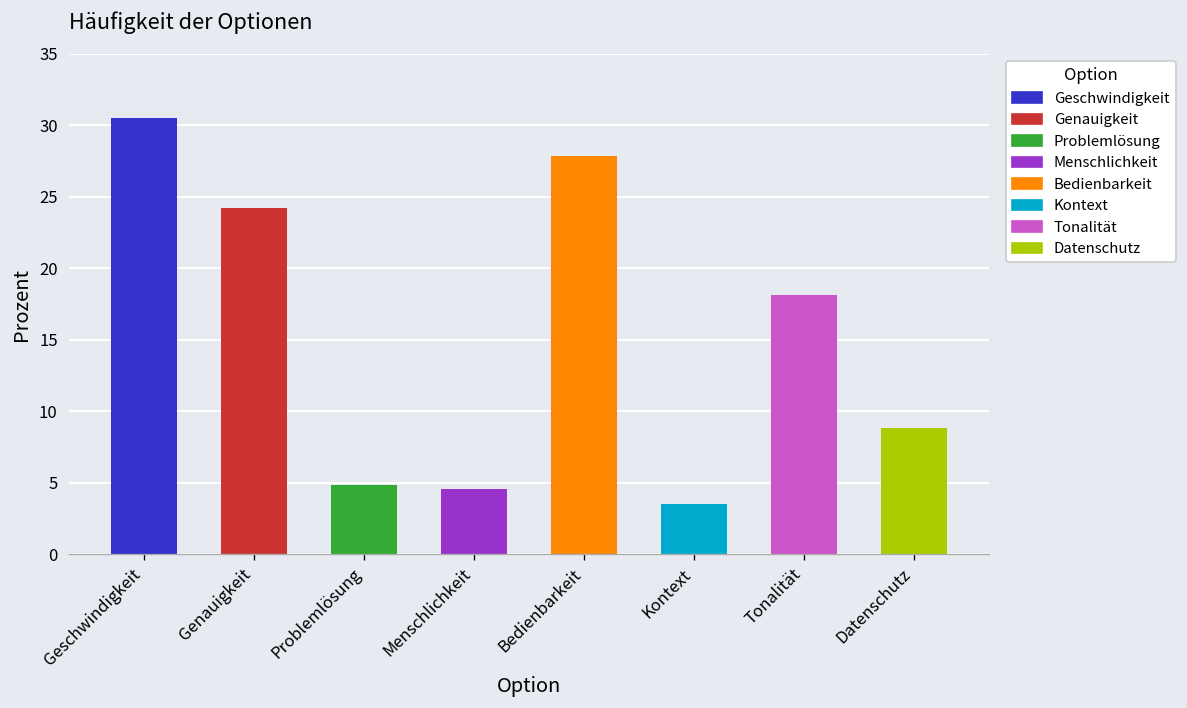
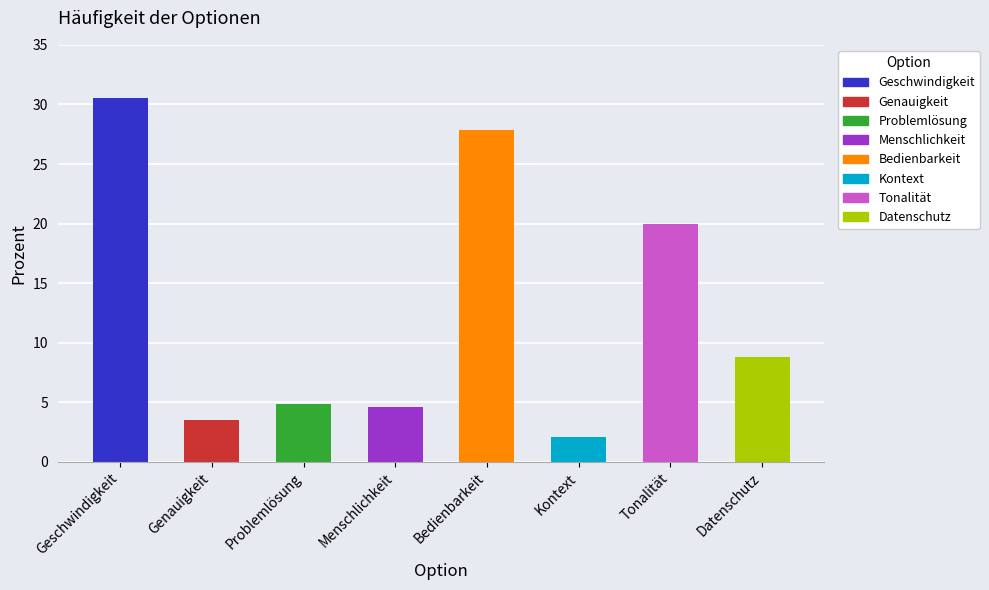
Genauigkeit: 24.2 -> 3.5
Kontext: 3.5 -> 2.1
Tonalität: 18.1 -> 19.9
